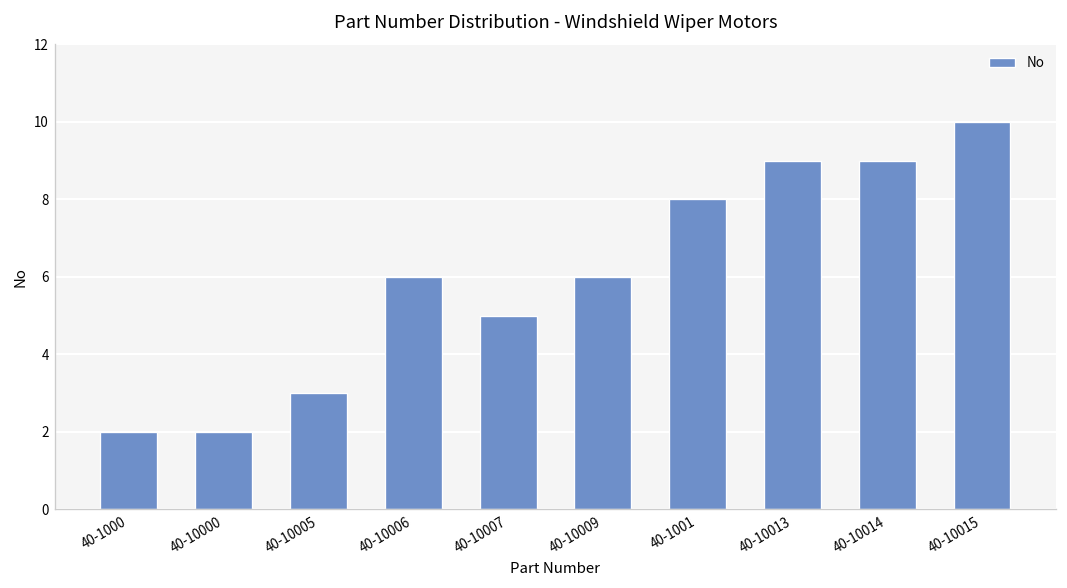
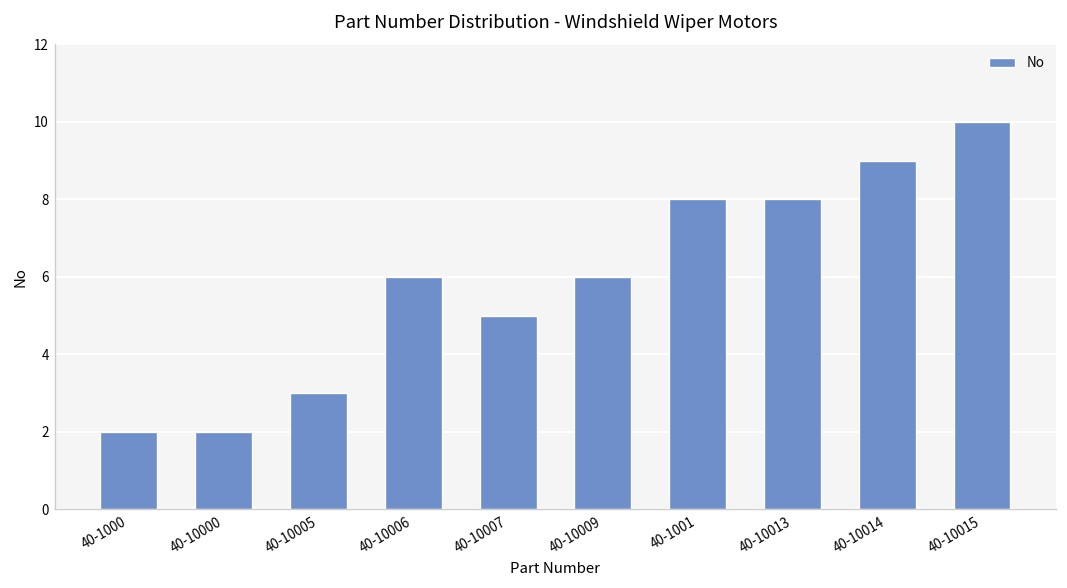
40-10013: 9 -> 8
